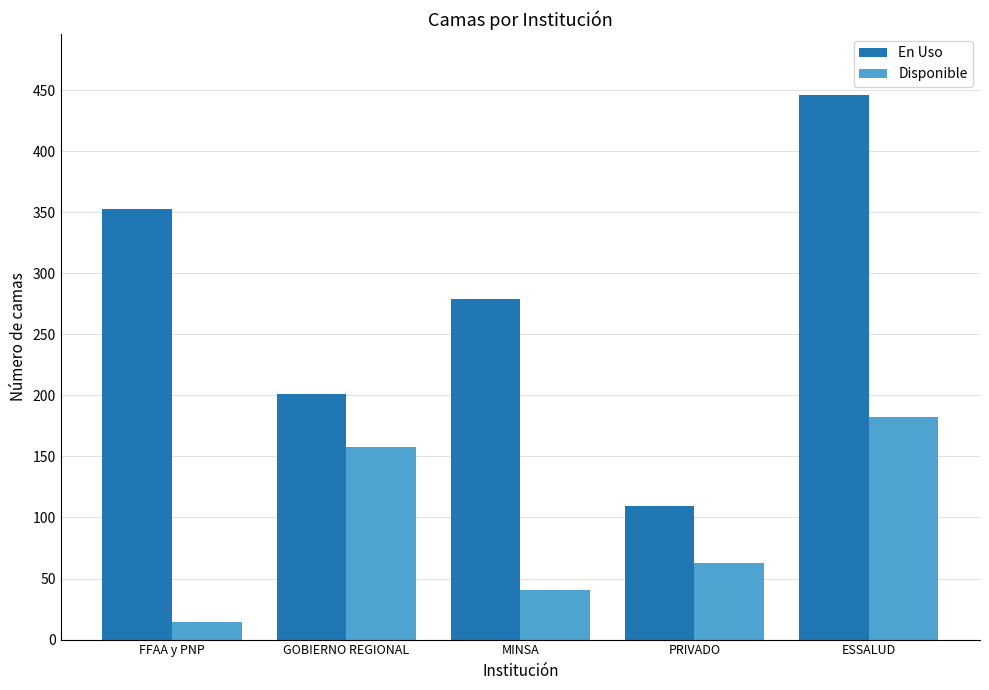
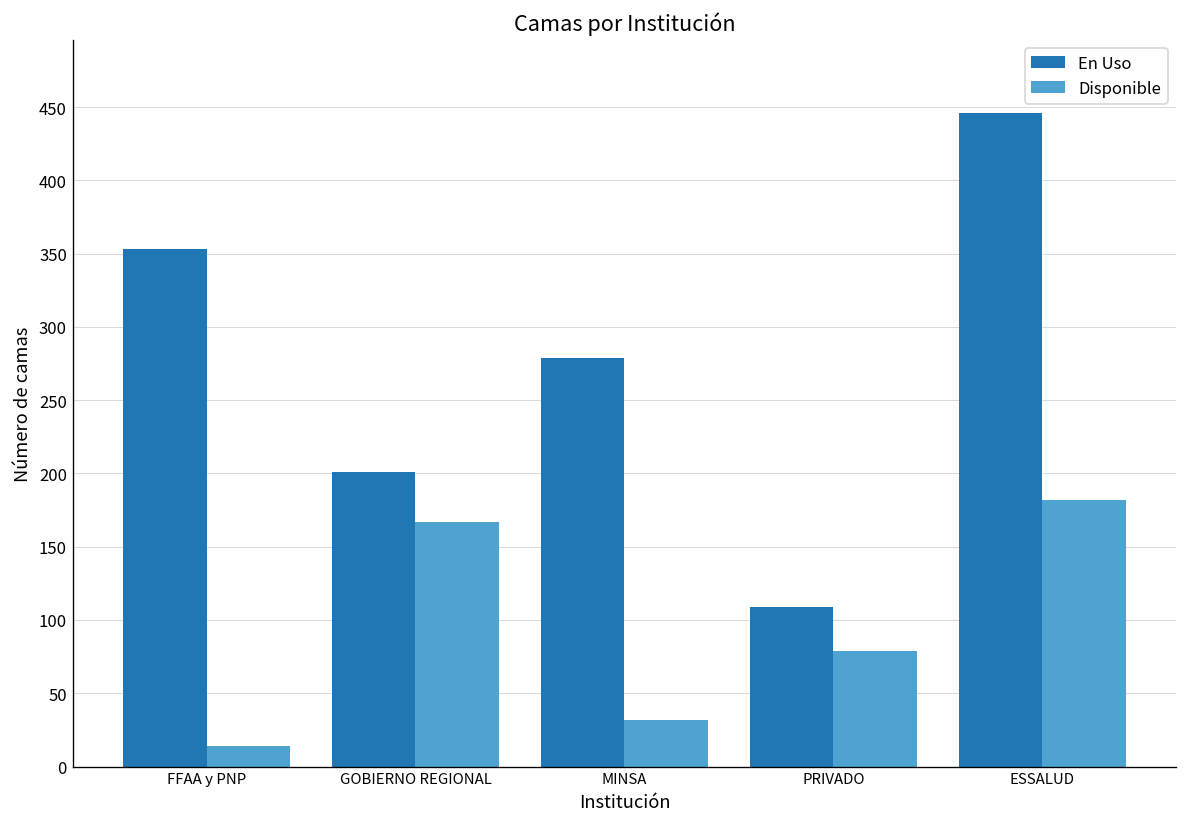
Disponible, GOBIERNO REGIONAL: 158 -> 167
Disponible, MINSA: 41 -> 32
Disponible, PRIVADO: 63 -> 79
